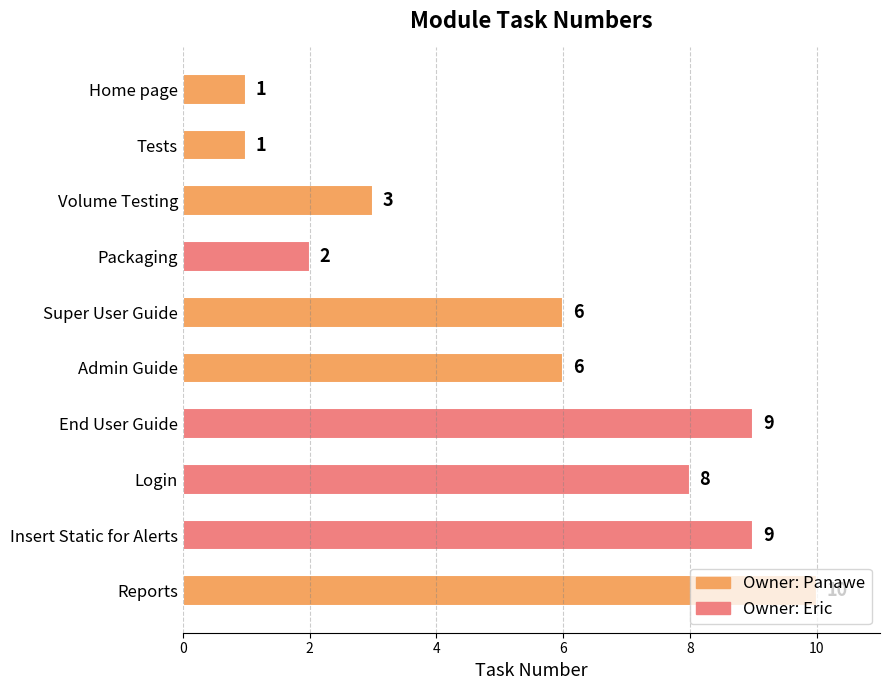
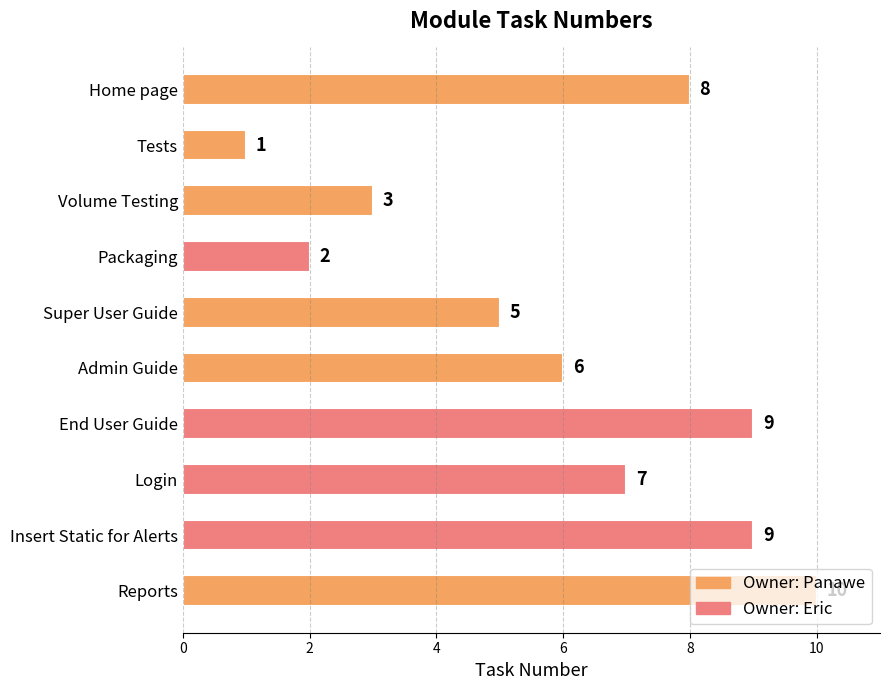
Home page: 1 -> 8
Super User Guide: 6 -> 5
Login: 8 -> 7
